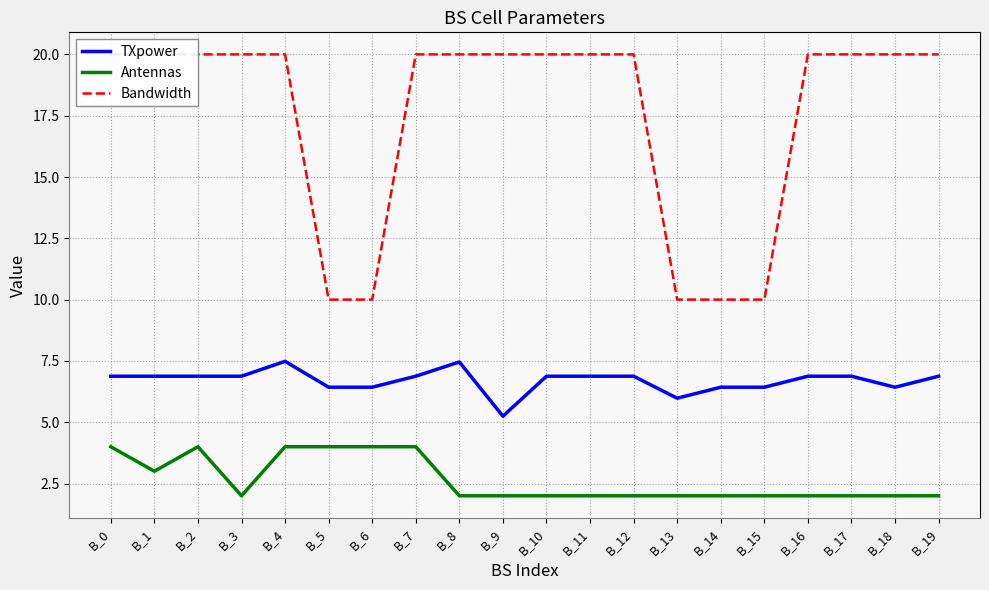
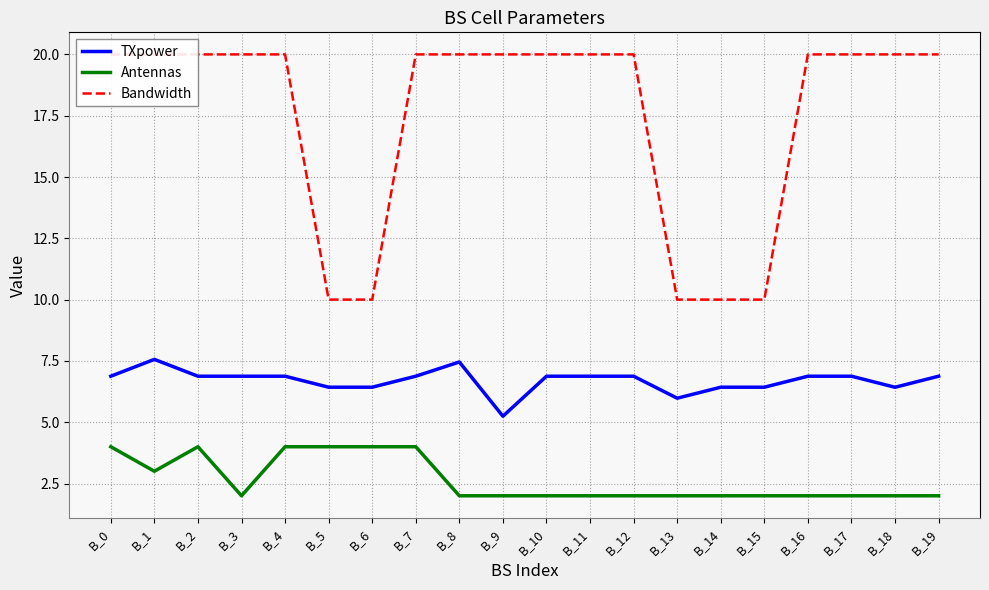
TXpower, B_1: 6.9 -> 7.6
TXpower, B_4: 7.5 -> 6.9
